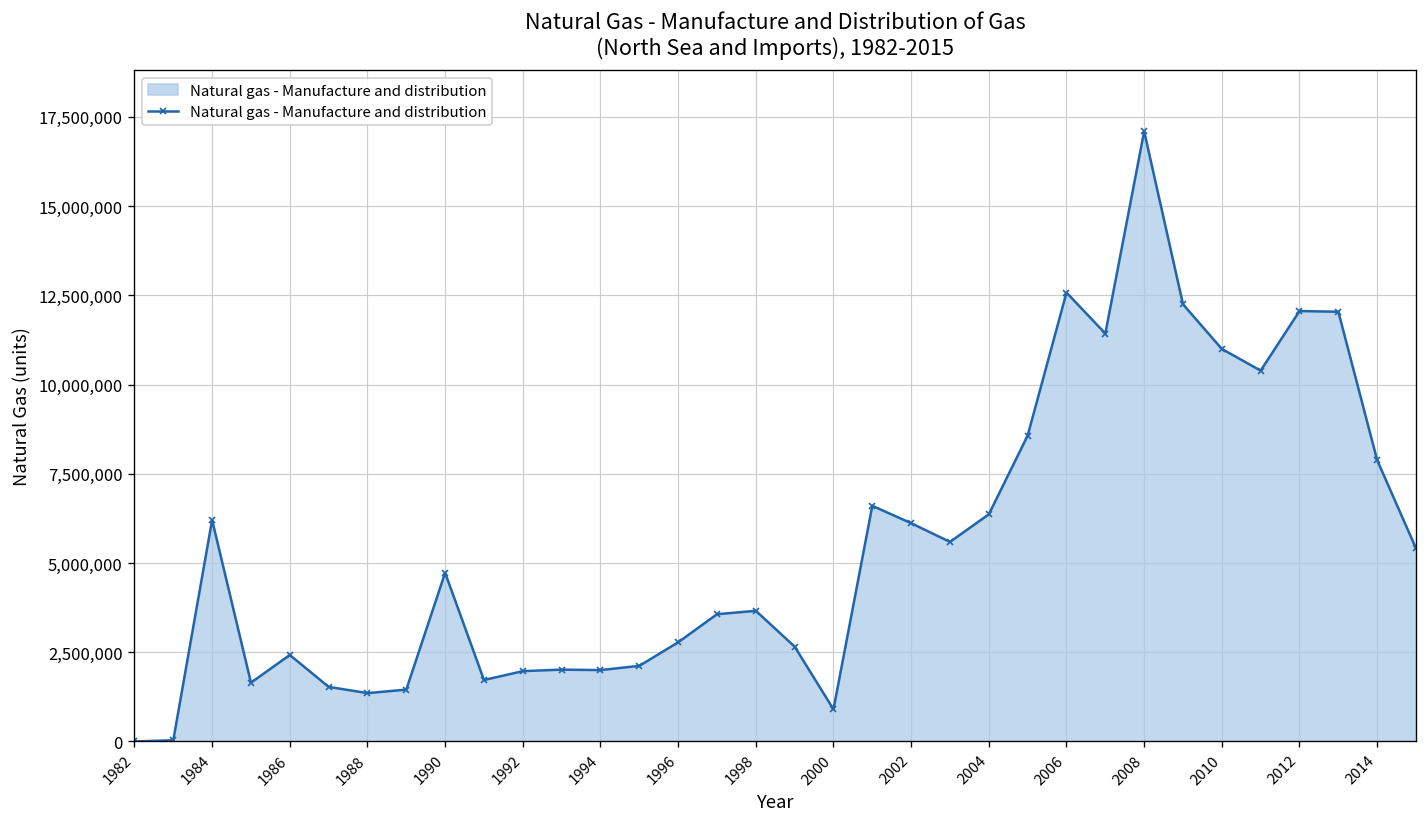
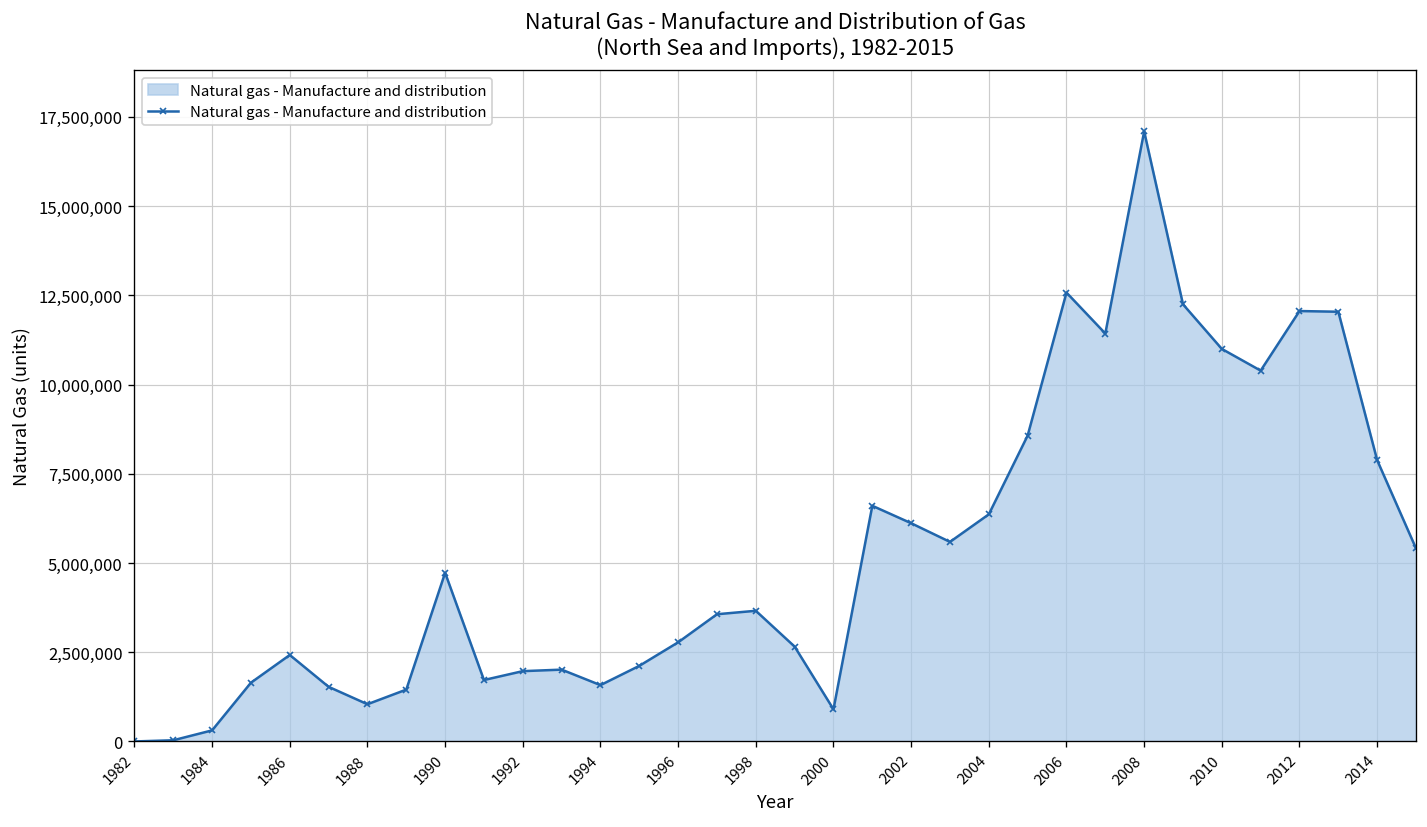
1984: 6,200,000 -> 300,000
1988: 1,400,000 -> 1,000,000
1994: 2,000,000 -> 1,600,000
